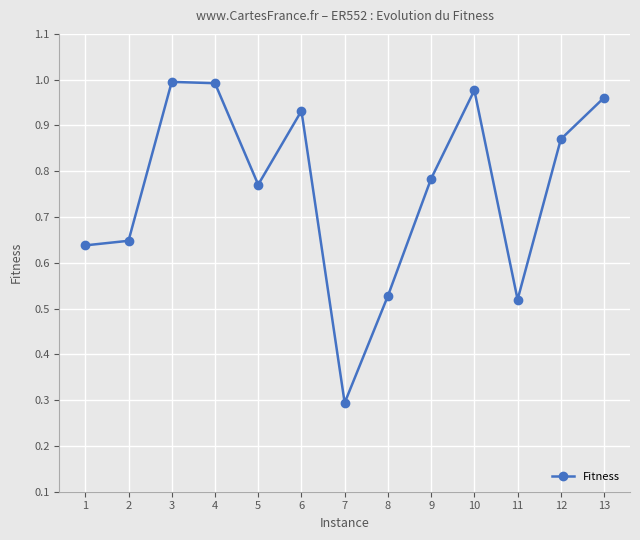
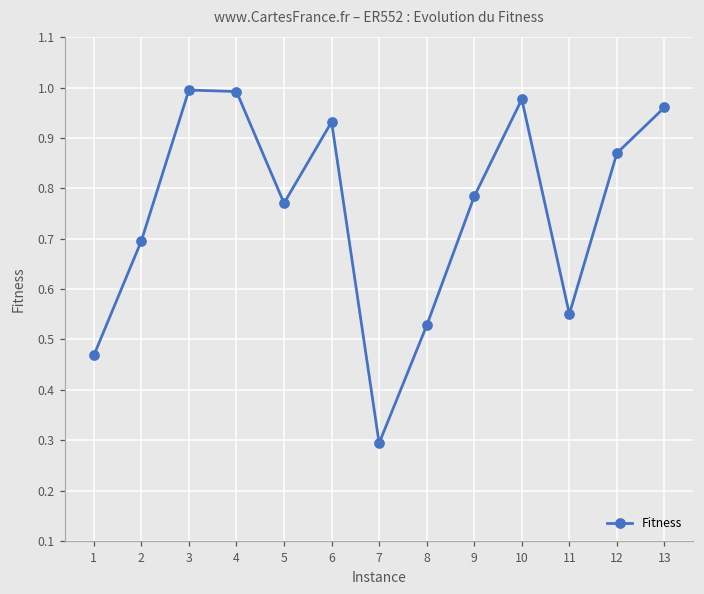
1: 0.64 -> 0.47
2: 0.65 -> 0.70
11: 0.52 -> 0.55
